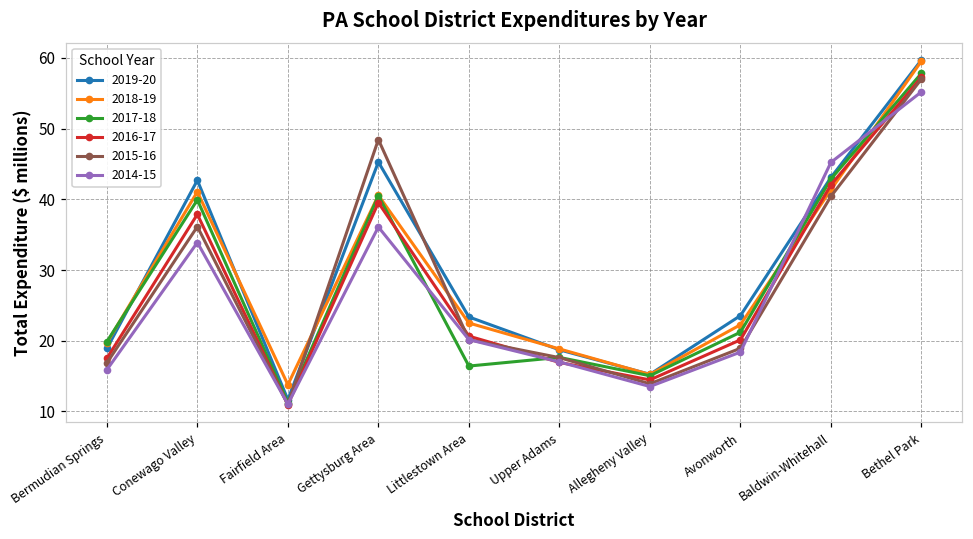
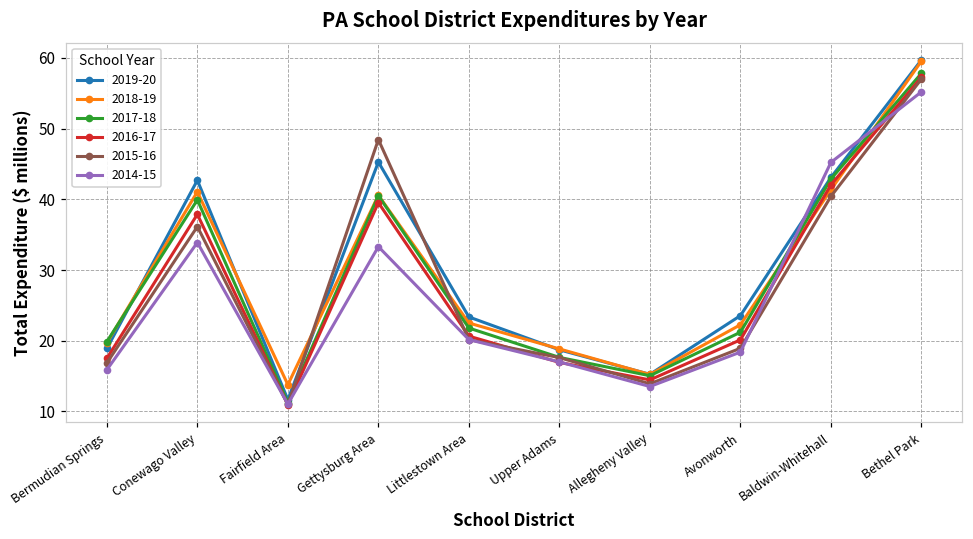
2014-15, Gettysburg Area: 36 -> 33
2017-18, Littlestown Area: 16 -> 22
